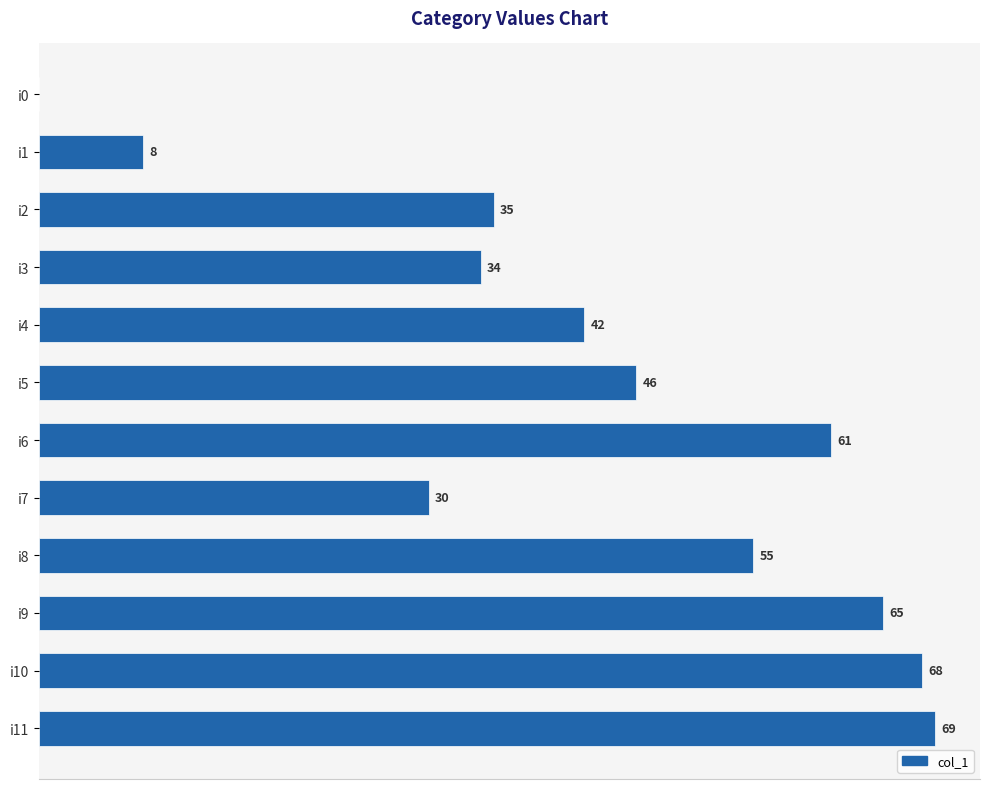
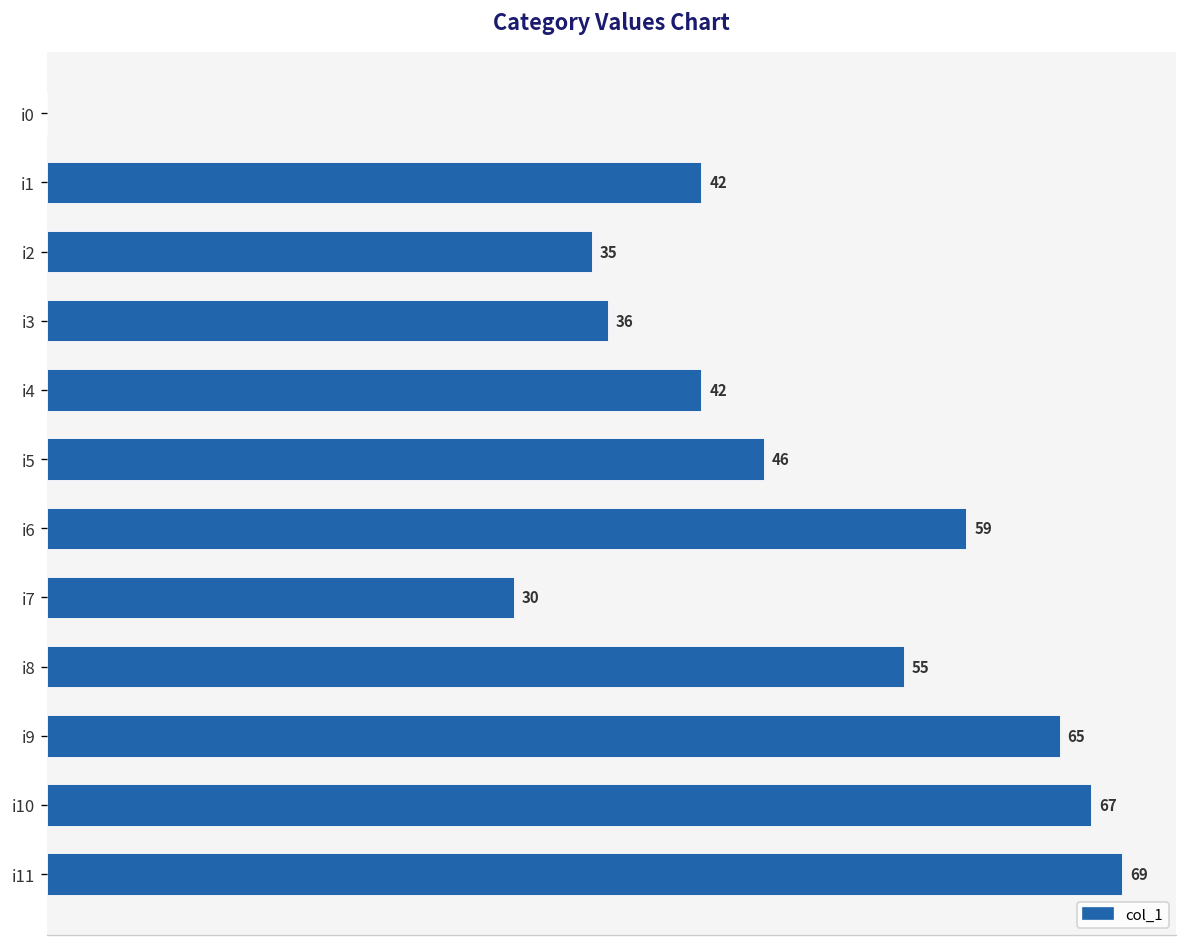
i1: 8 -> 42
i3: 34 -> 36
i6: 61 -> 59
i10: 68 -> 67
